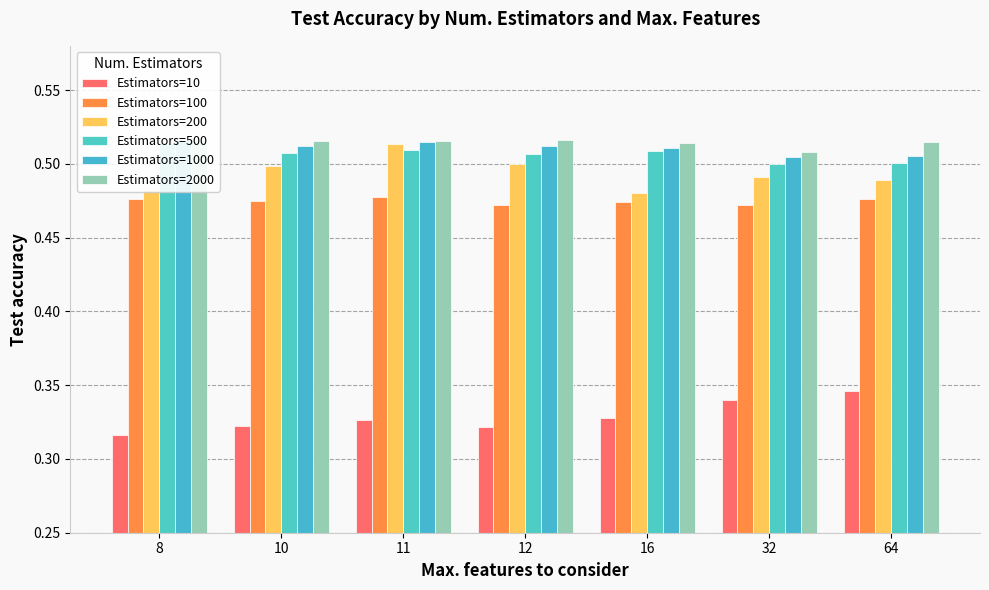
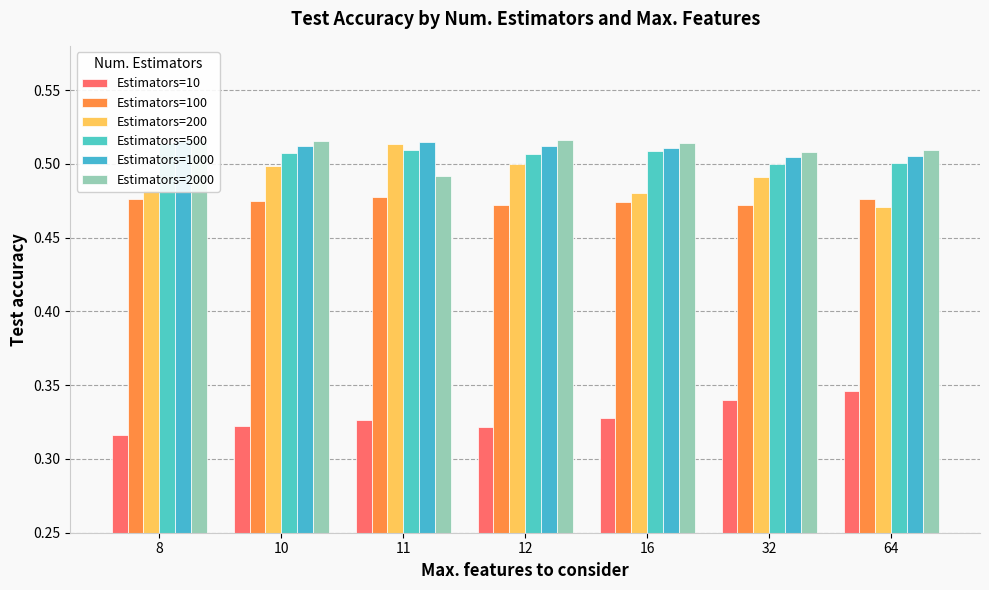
Estimators=2000, 11: 0.516 -> 0.492
Estimators=200, 64: 0.489 -> 0.471
Estimators=2000, 64: 0.515 -> 0.509
